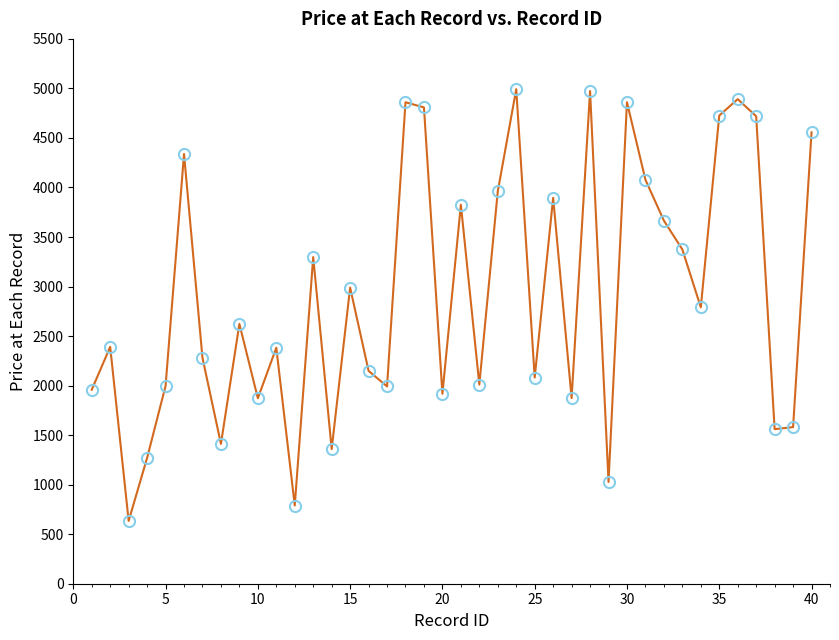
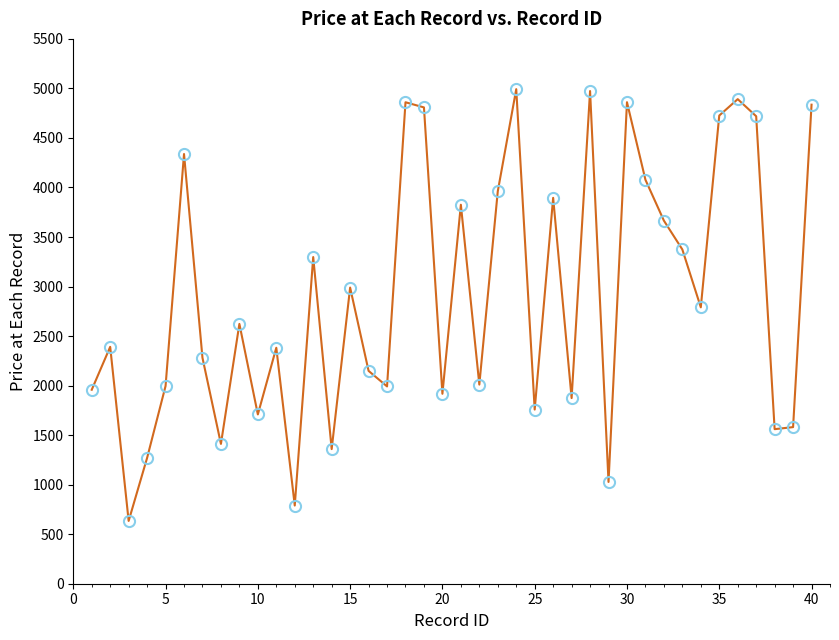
10: 1900 -> 1700
25: 2100 -> 1800
40: 4600 -> 4800
